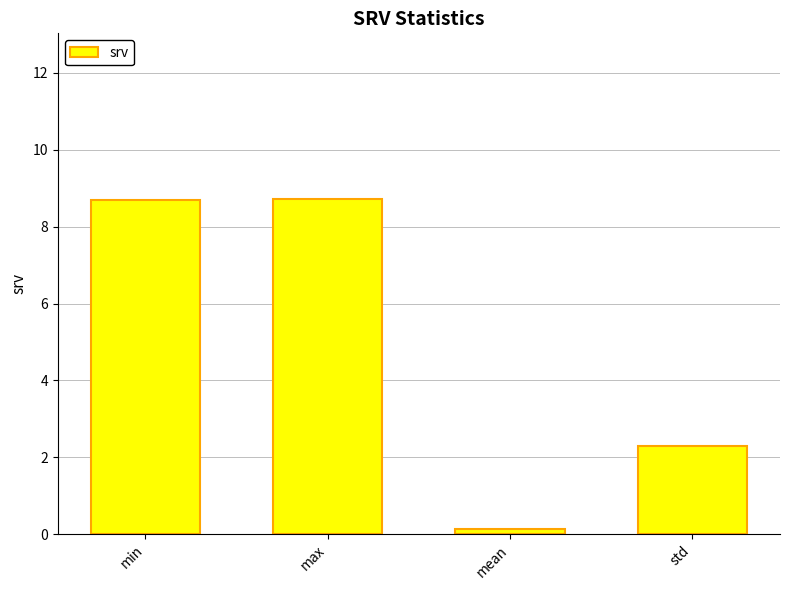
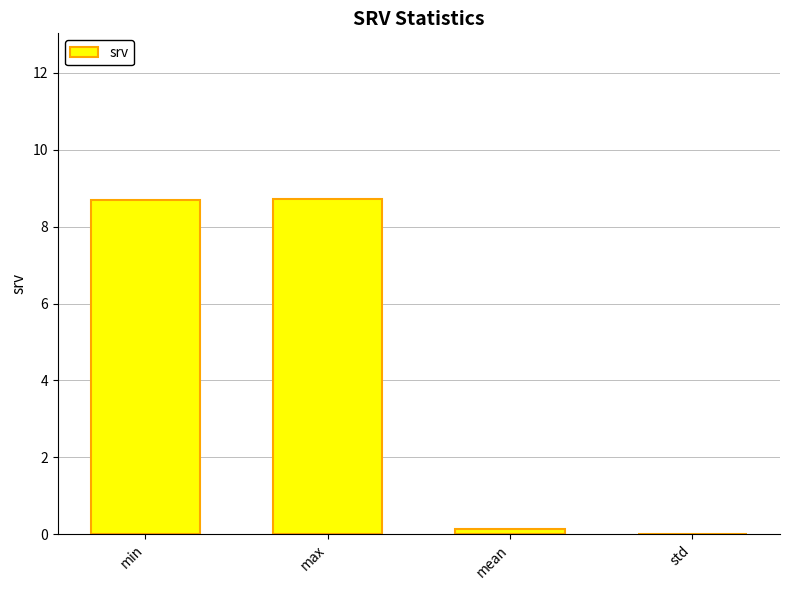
std: 2.3 -> 0.0
